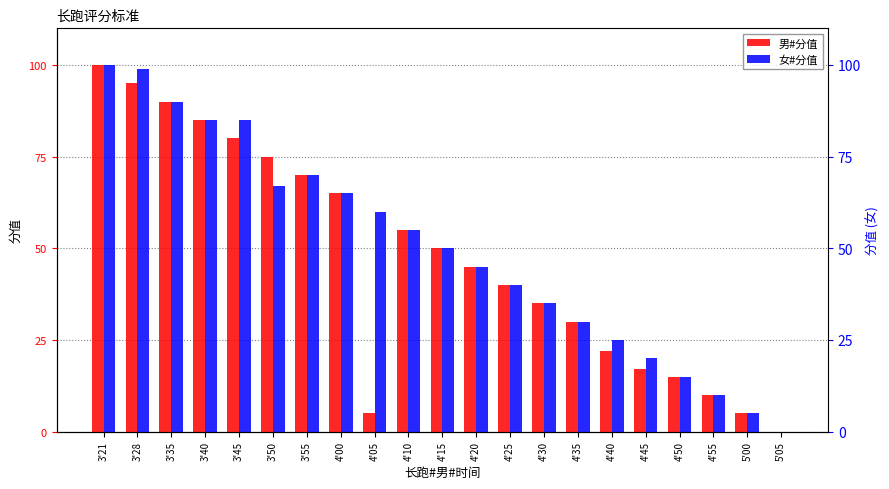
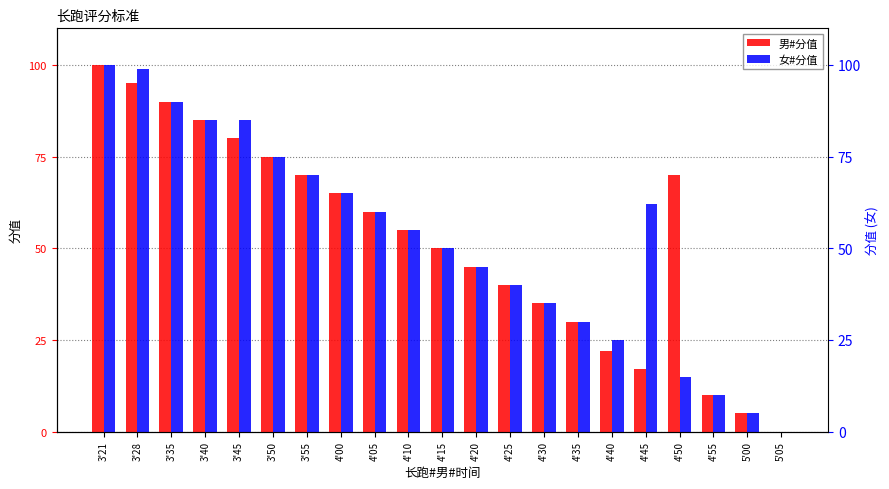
女#分值, 3'50: 67 -> 75
男#分值, 4'05: 5 -> 60
女#分值, 4'45: 20 -> 62
男#分值, 4'50: 15 -> 70
